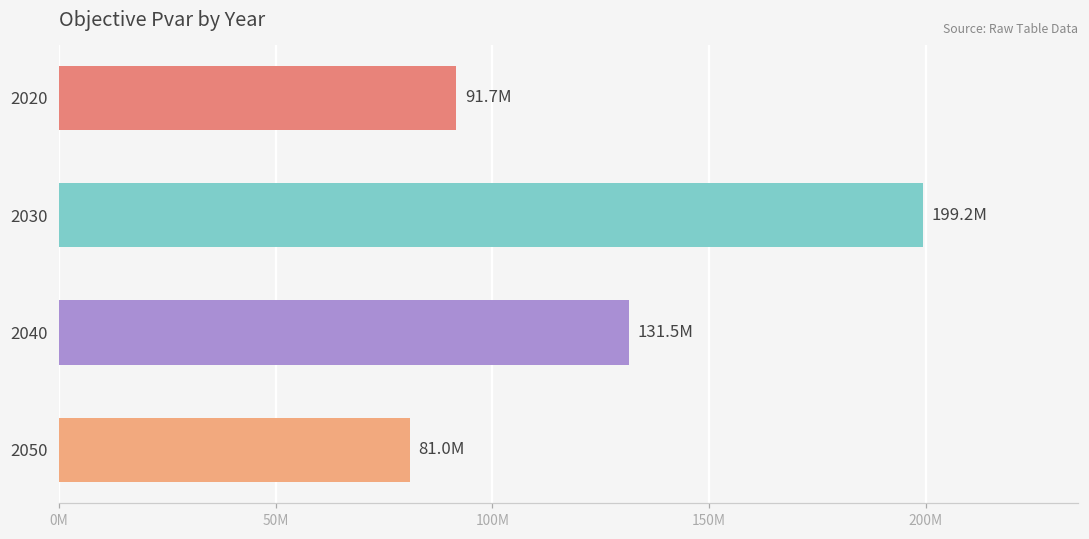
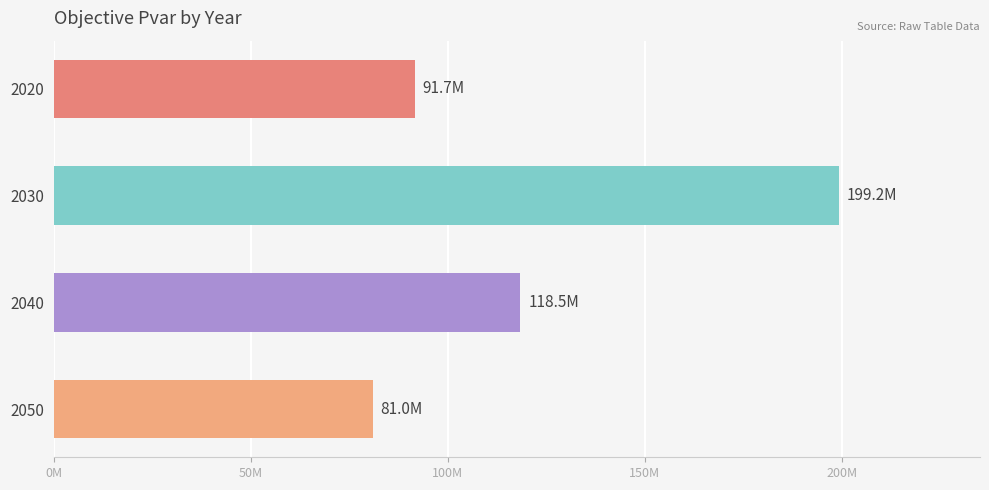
2040: 131.5M -> 118.5M
